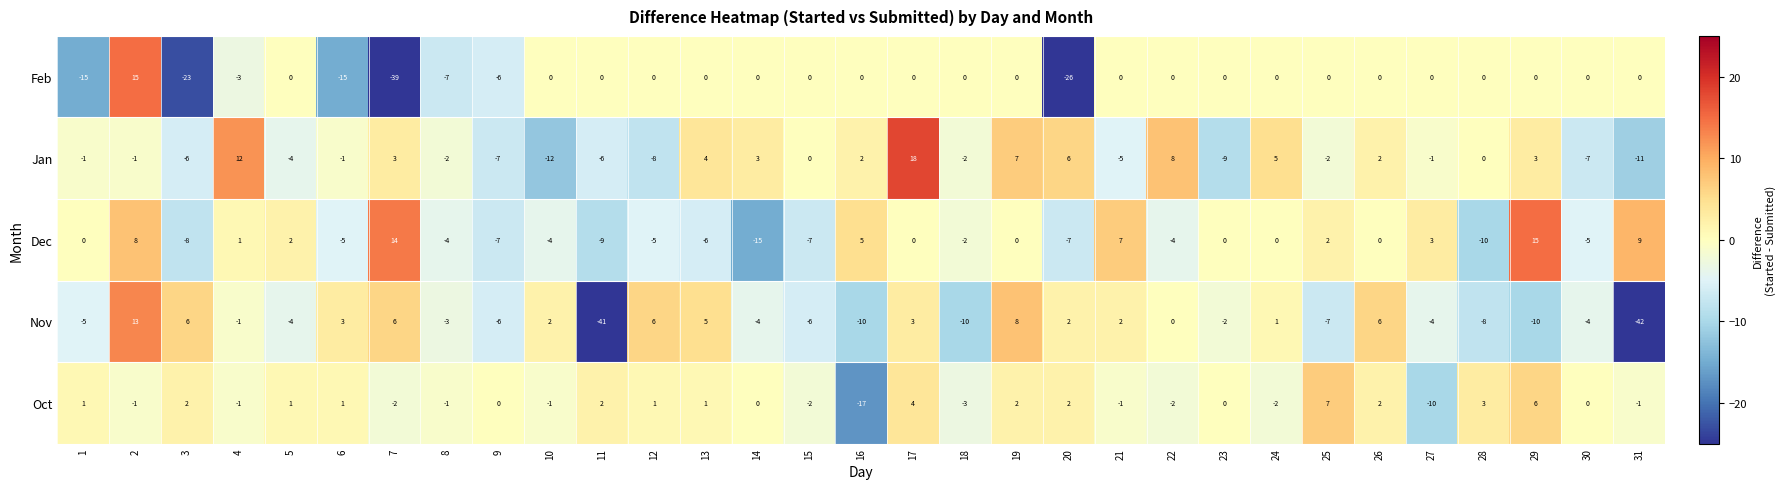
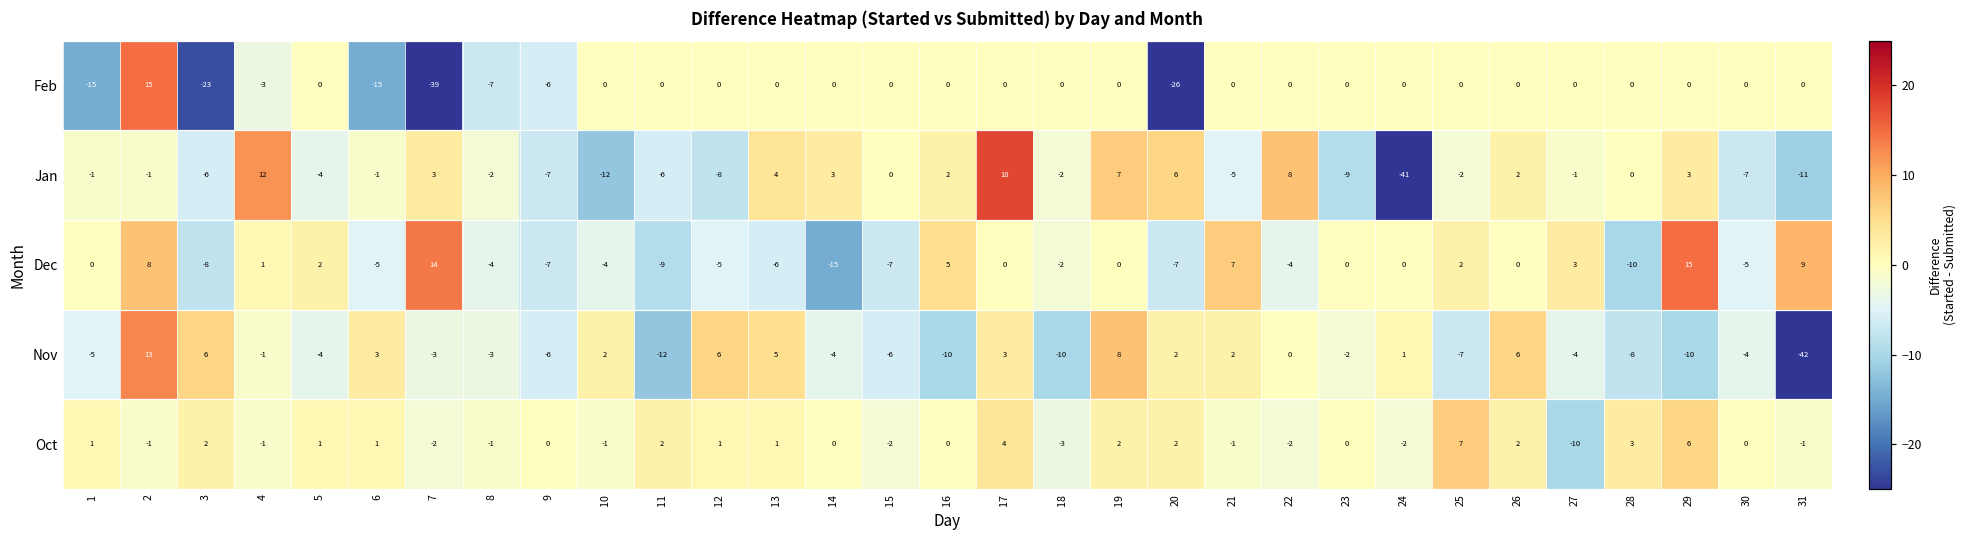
Jan, 24: 5 -> -41
Nov, 7: 6 -> -3
Nov, 11: -41 -> -12
Oct, 16: -17 -> 0
